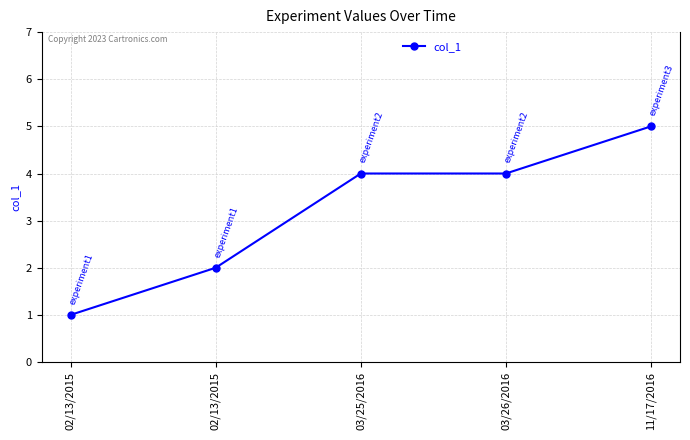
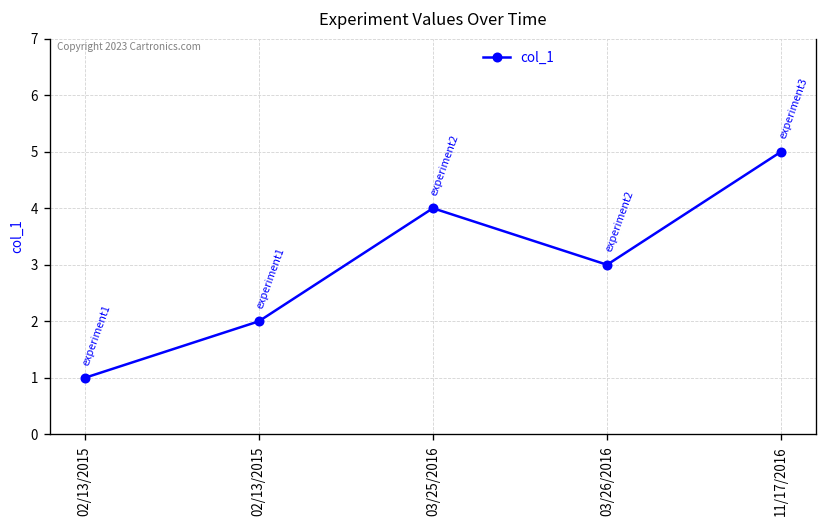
03/26/2016: 4 -> 3
